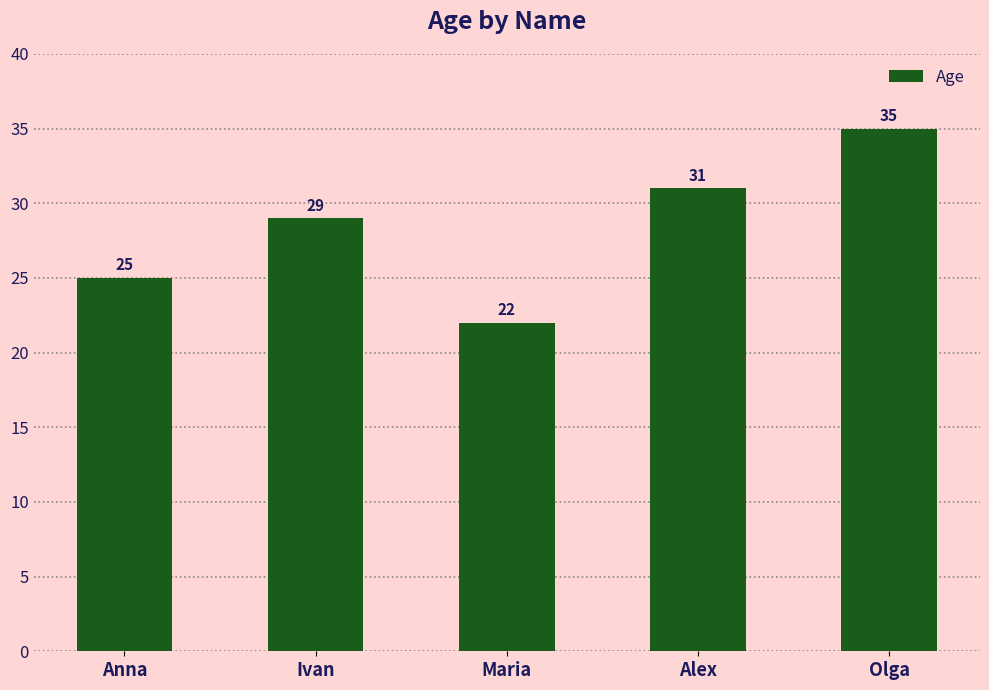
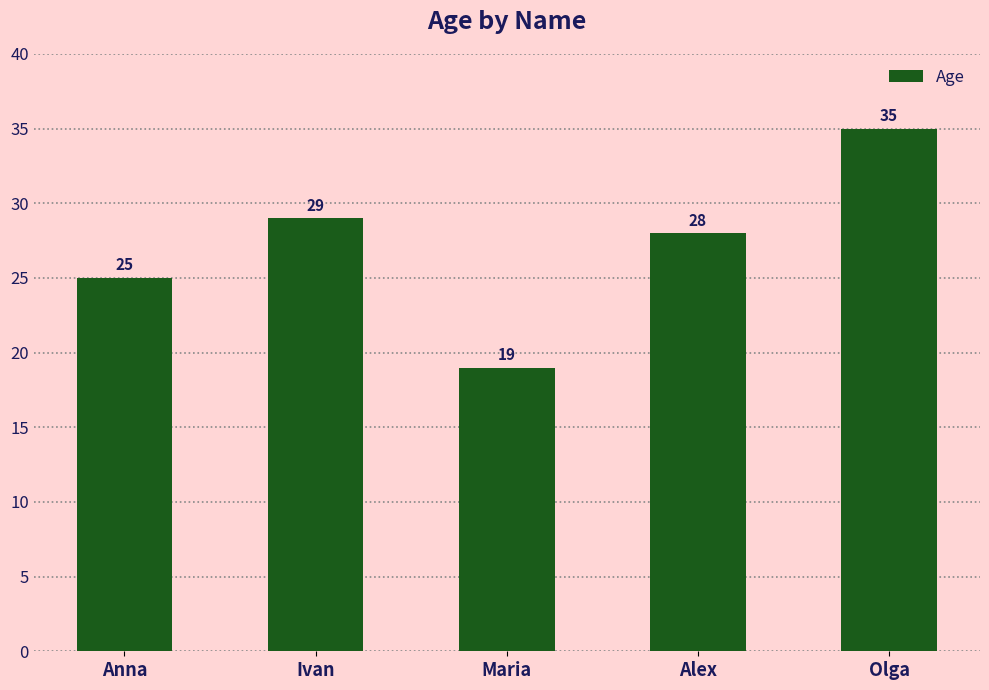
Maria: 22 -> 19
Alex: 31 -> 28
